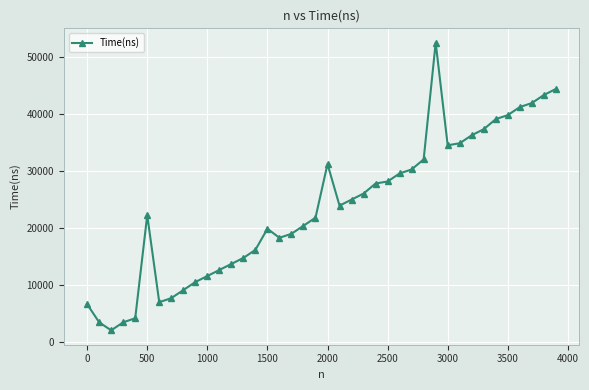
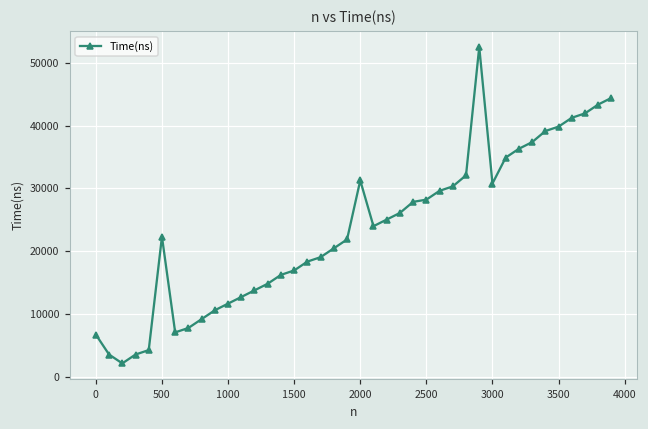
1500: 20000 -> 17000
3000: 35000 -> 31000
